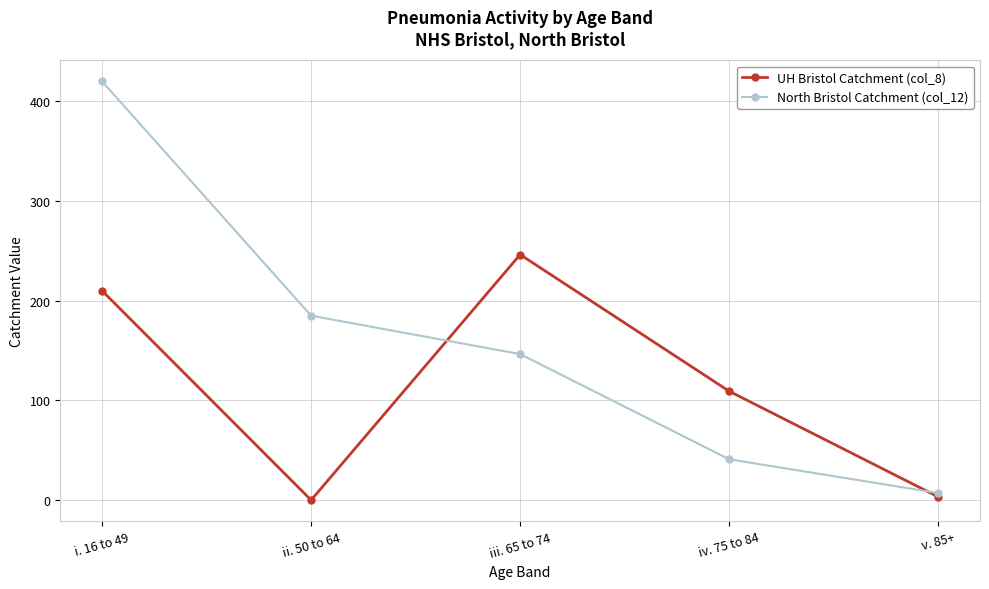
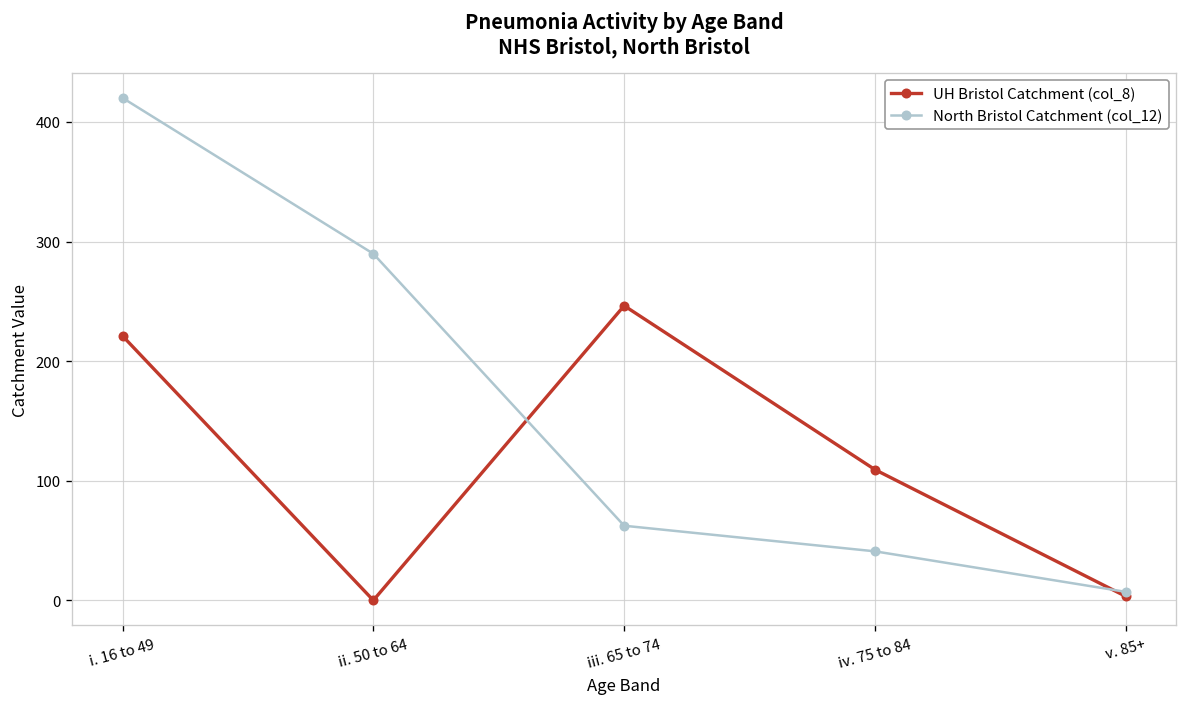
UH Bristol Catchment (col_8), i. 16 to 49: 210 -> 220
North Bristol Catchment (col_12), ii. 50 to 64: 190 -> 290
North Bristol Catchment (col_12), iii. 65 to 74: 150 -> 60
